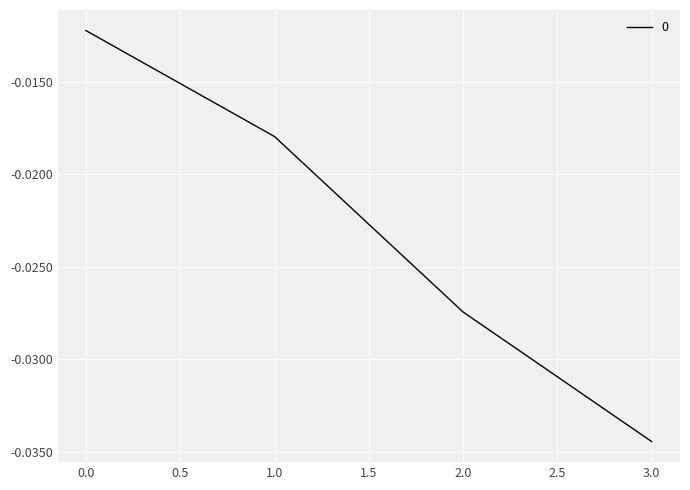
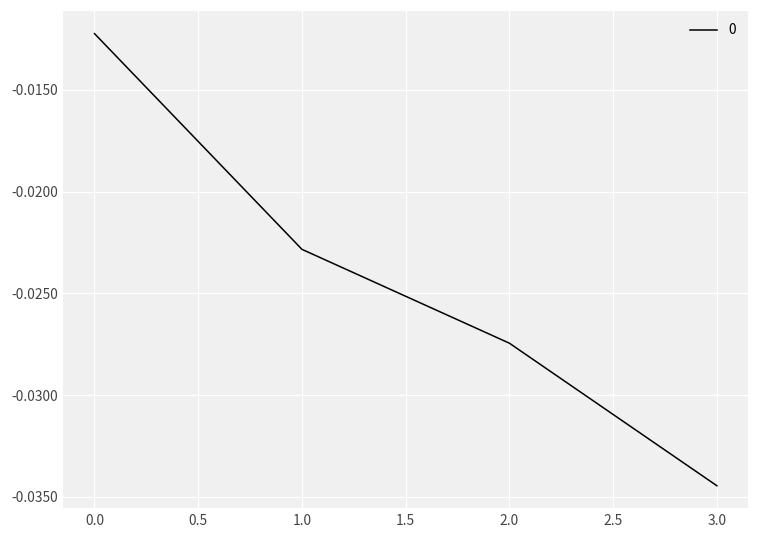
1.0: -0.0180 -> -0.0228
